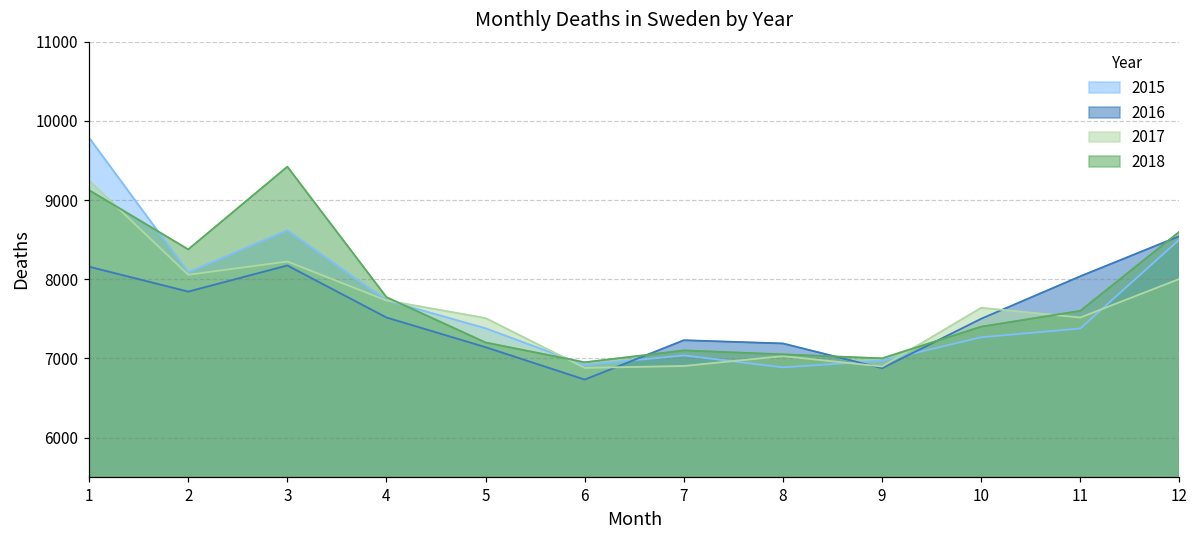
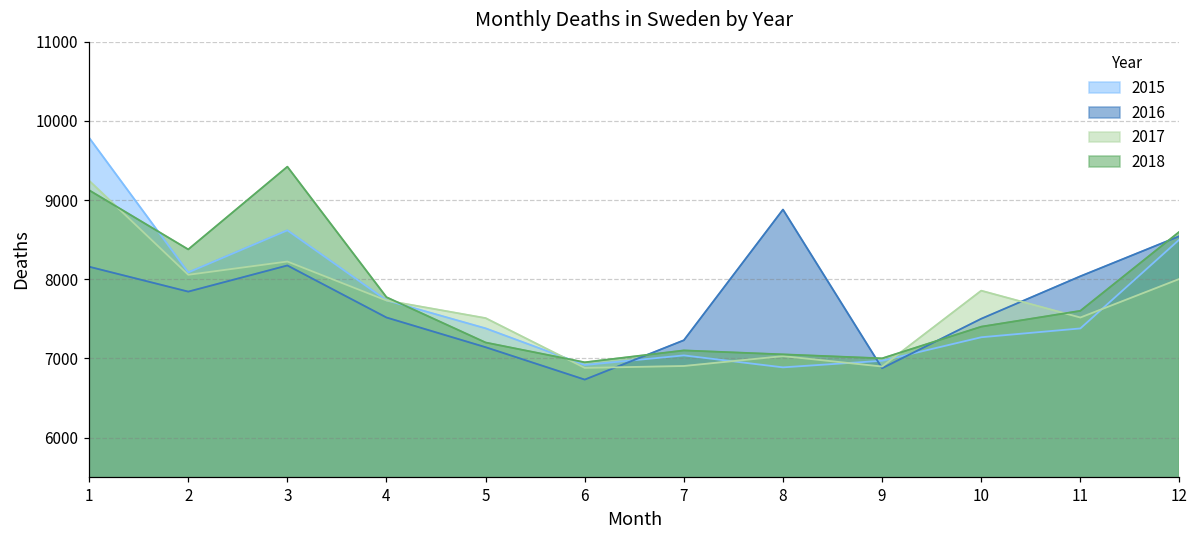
2016, 8: 7200 -> 8900
2017, 10: 7600 -> 7900
